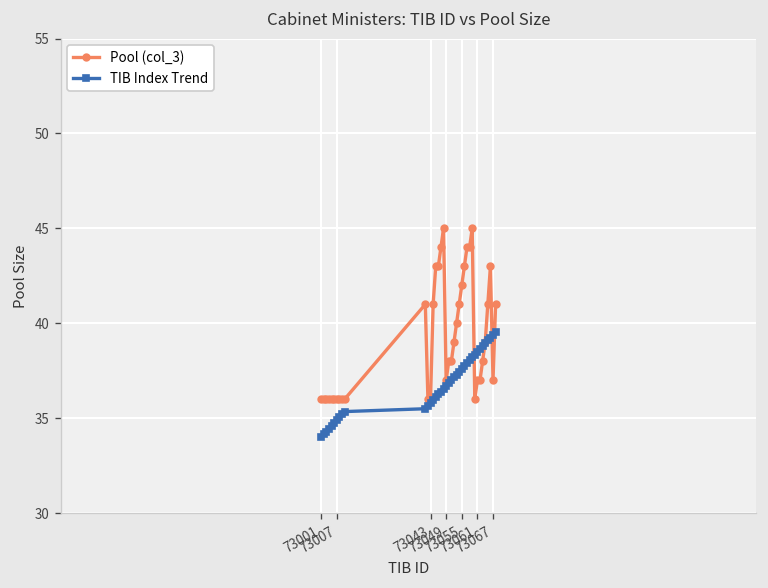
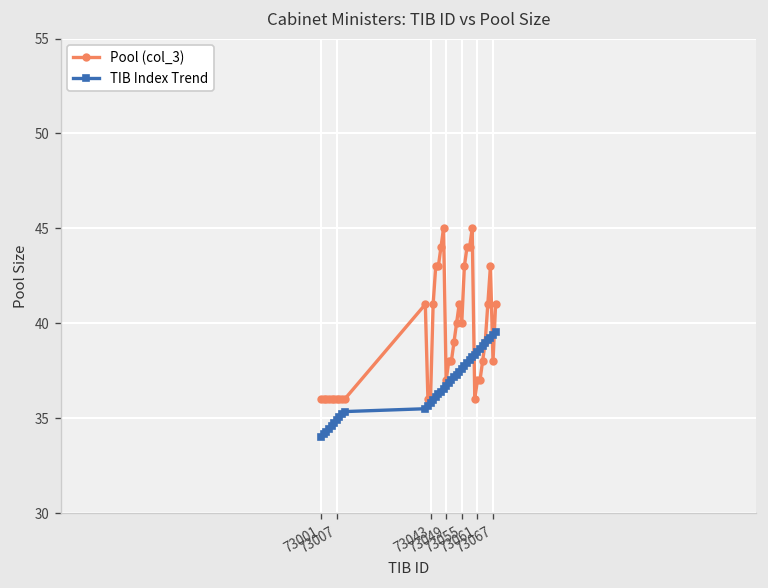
Pool (col_3), 73055: 42 -> 40
Pool (col_3), 73067: 37 -> 38
